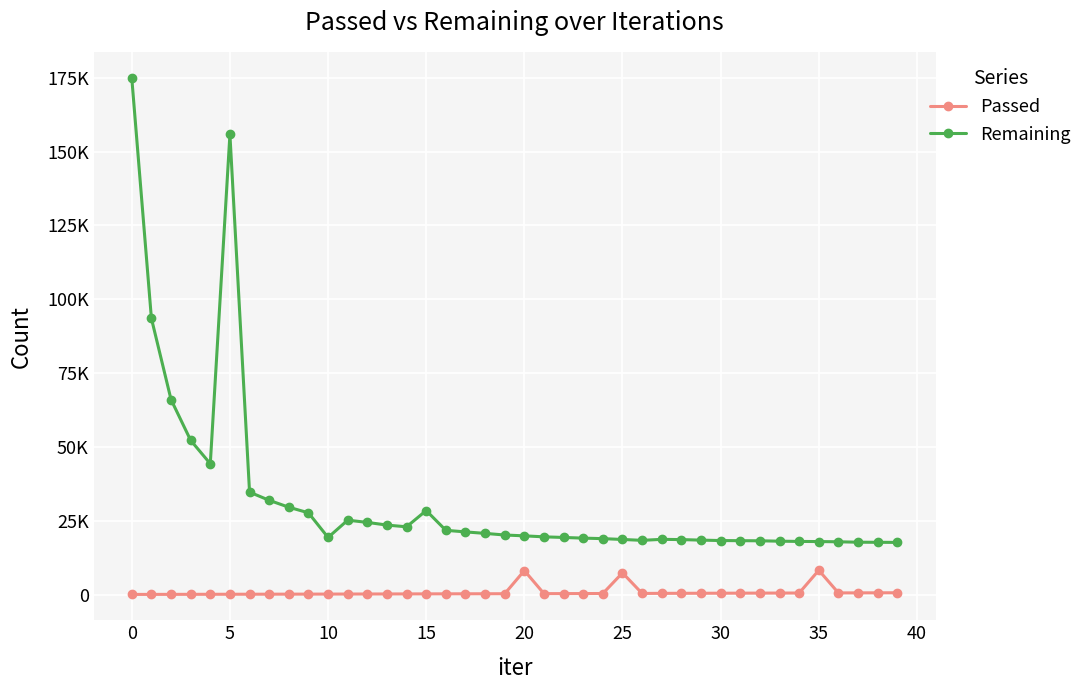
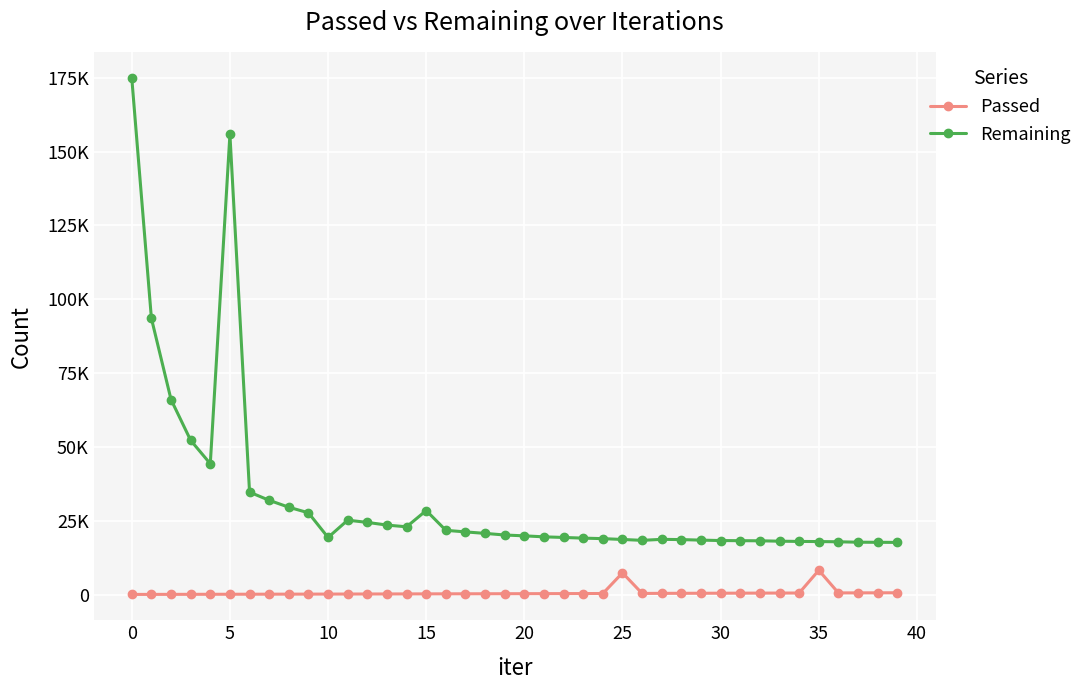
Passed, 20: 8000 -> 0
